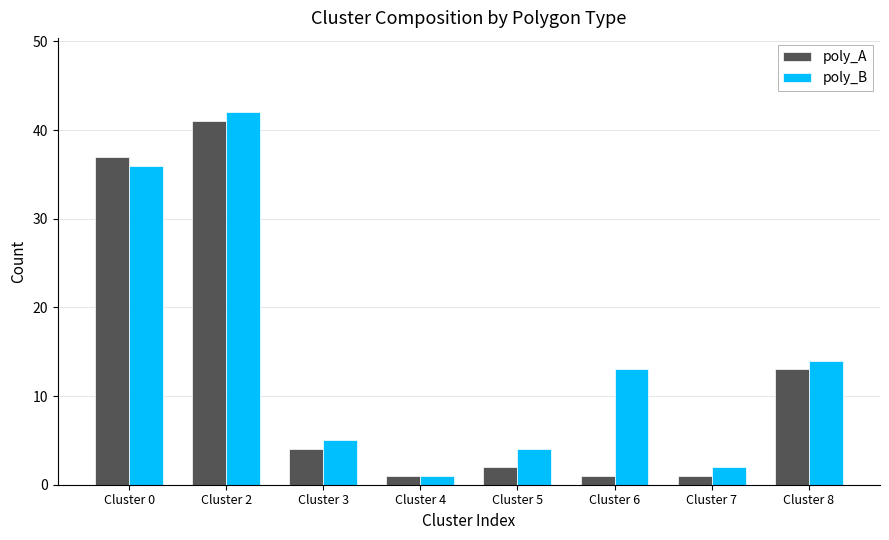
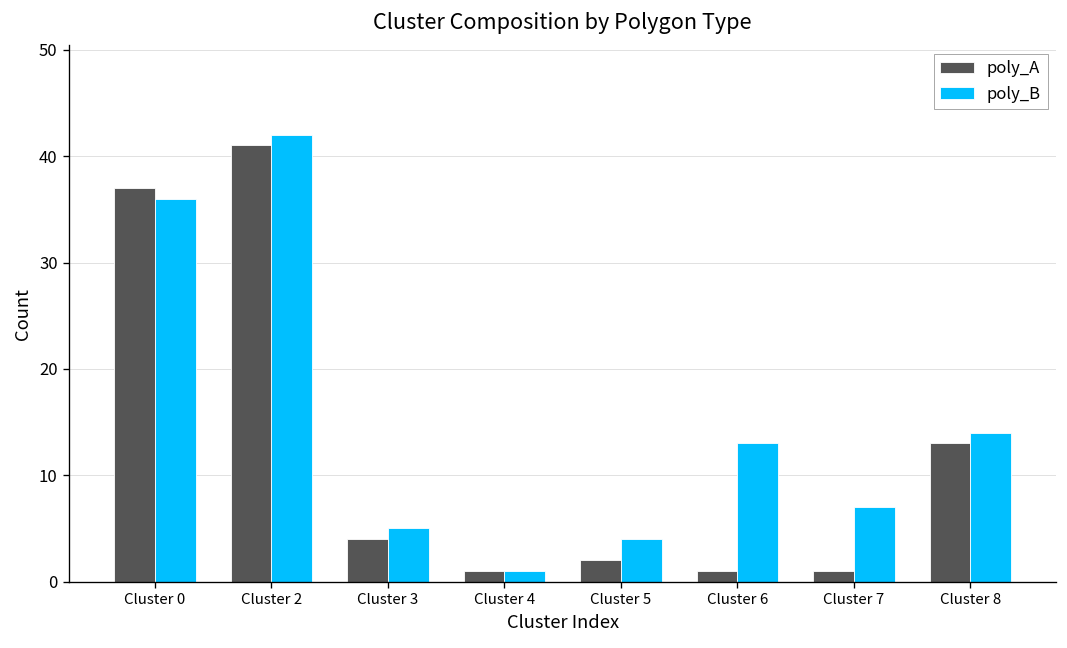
poly_B, Cluster 7: 2 -> 7
